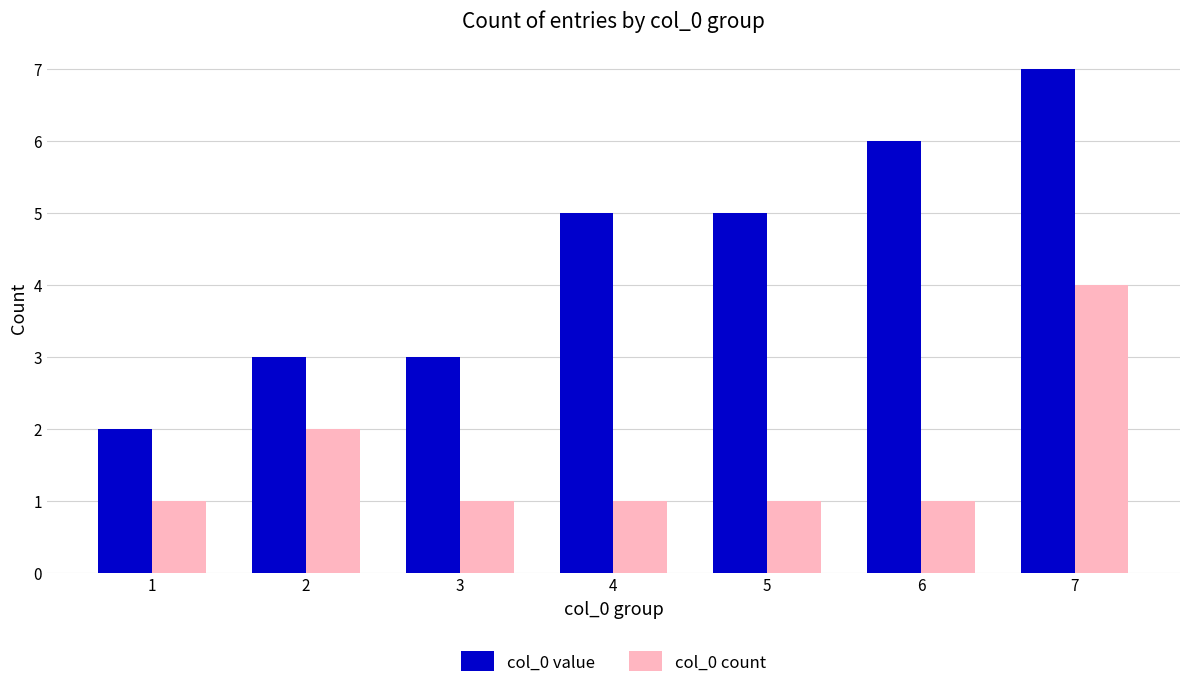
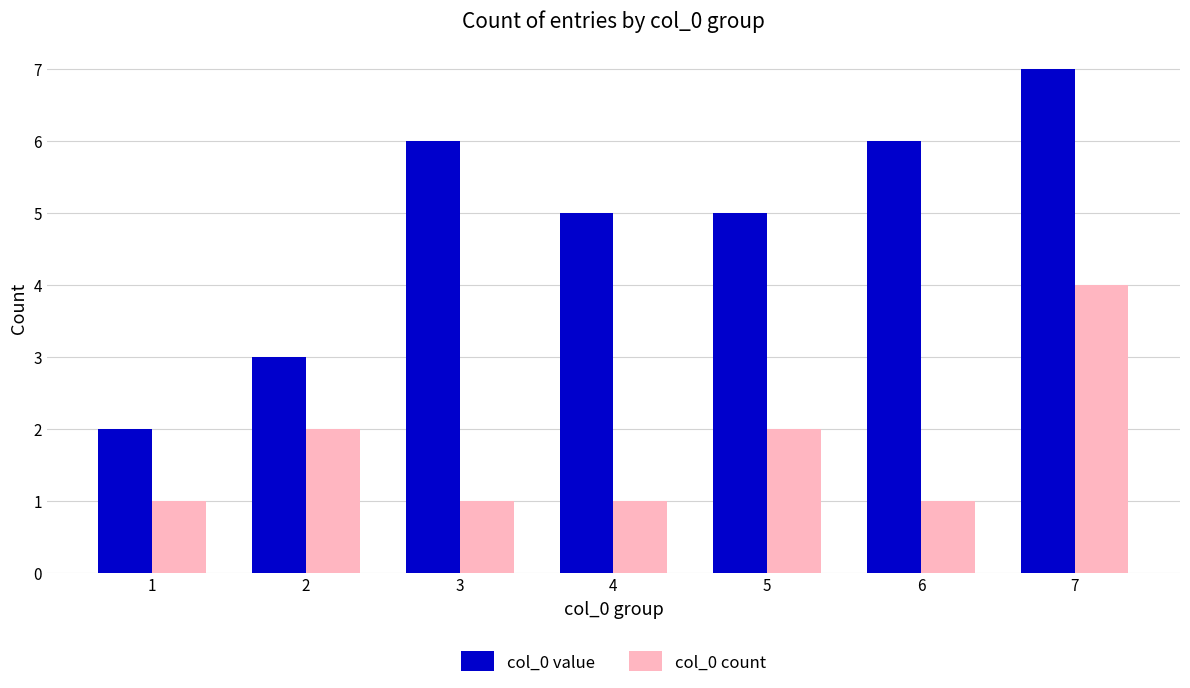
col_0 value, 3: 3 -> 6
col_0 count, 5: 1 -> 2
